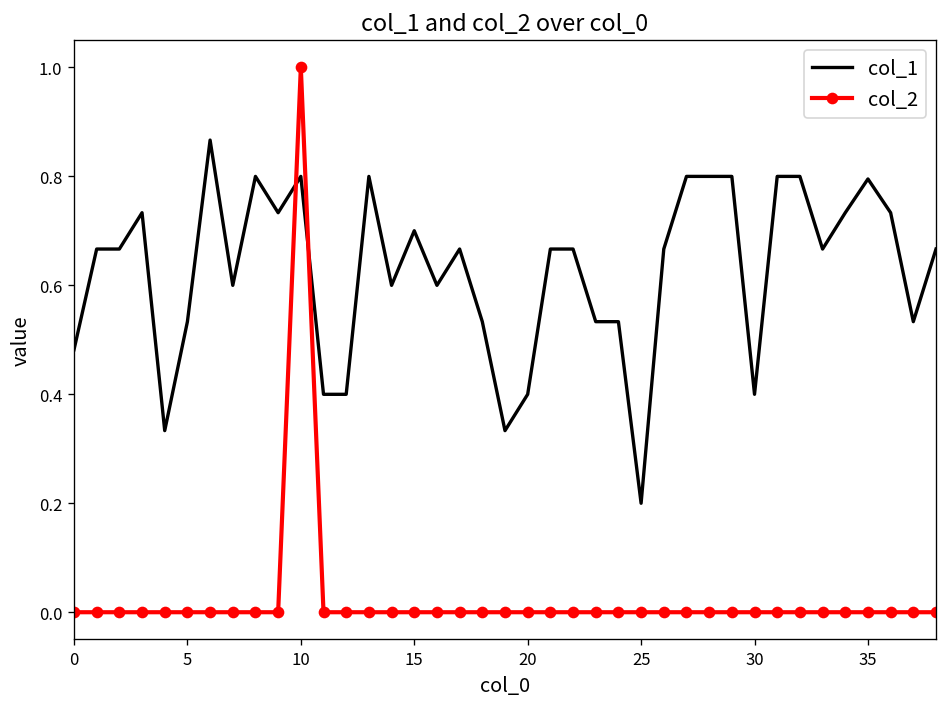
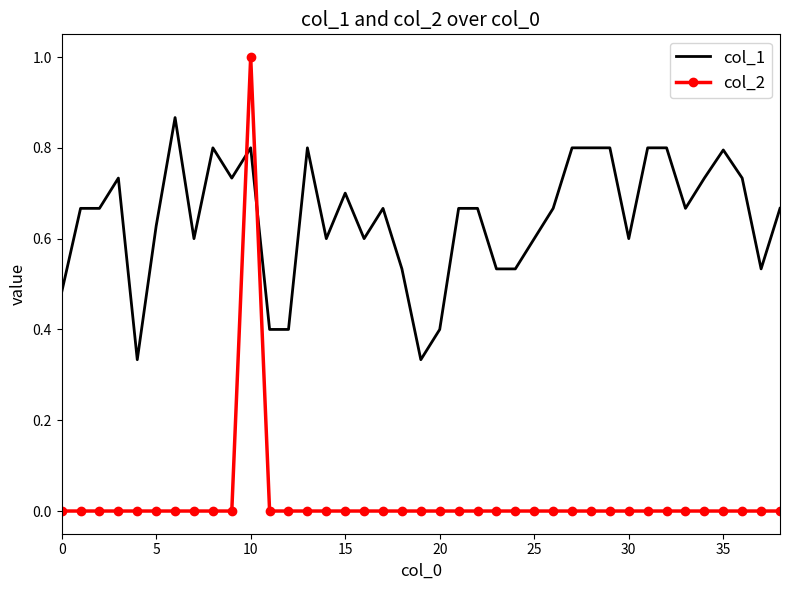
col_1, 5: 0.53 -> 0.63
col_1, 25: 0.2 -> 0.6
col_1, 30: 0.4 -> 0.6
